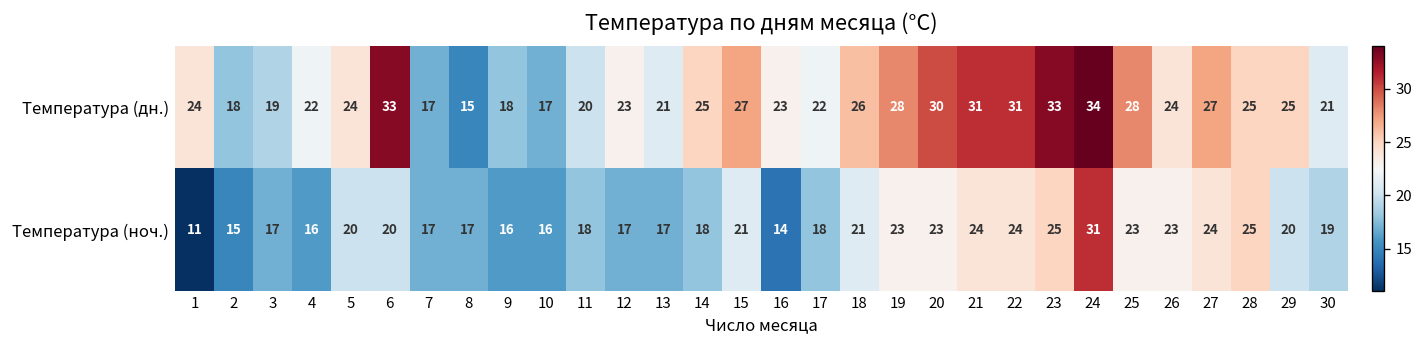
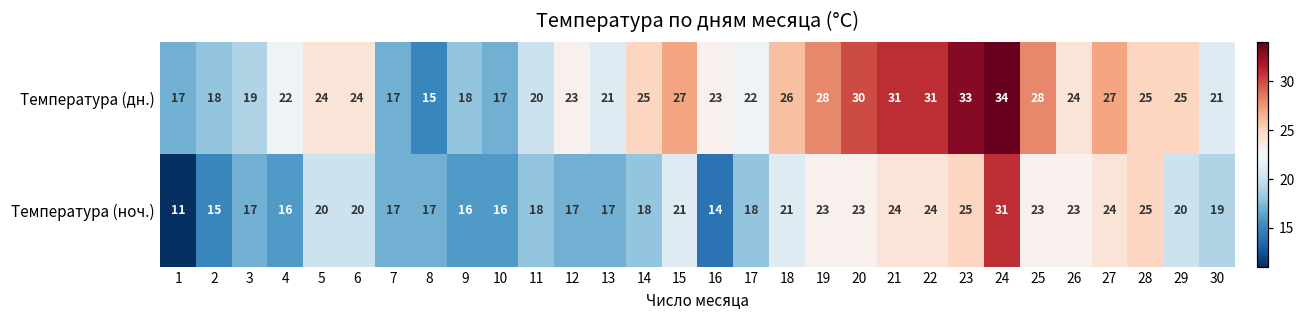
Температура (дн.), 1: 24 -> 17
Температура (дн.), 6: 33 -> 24
